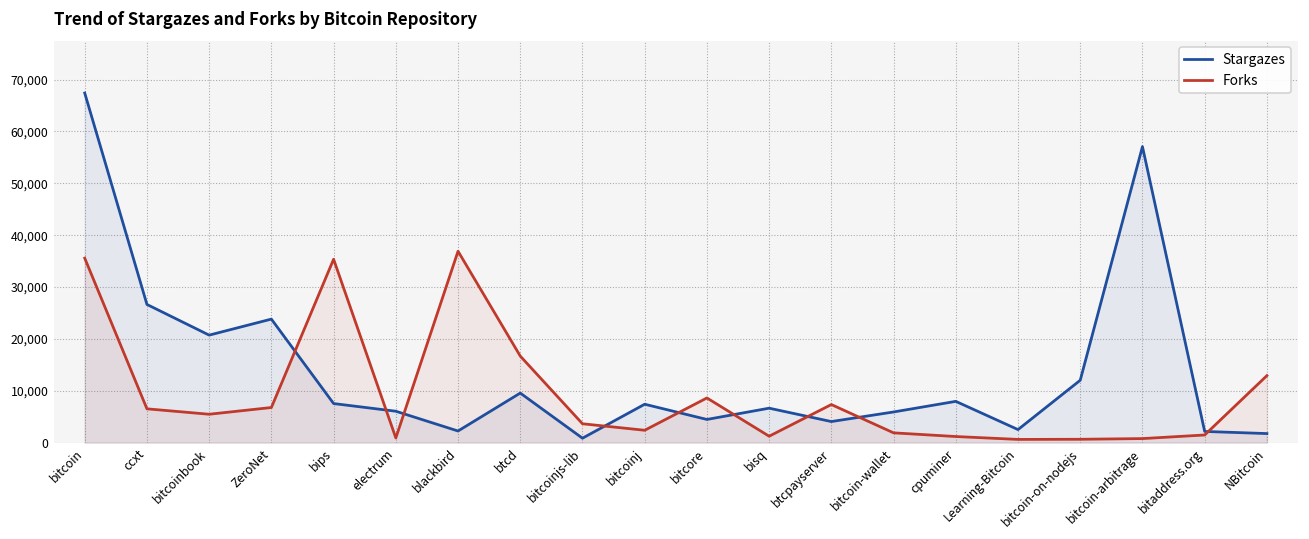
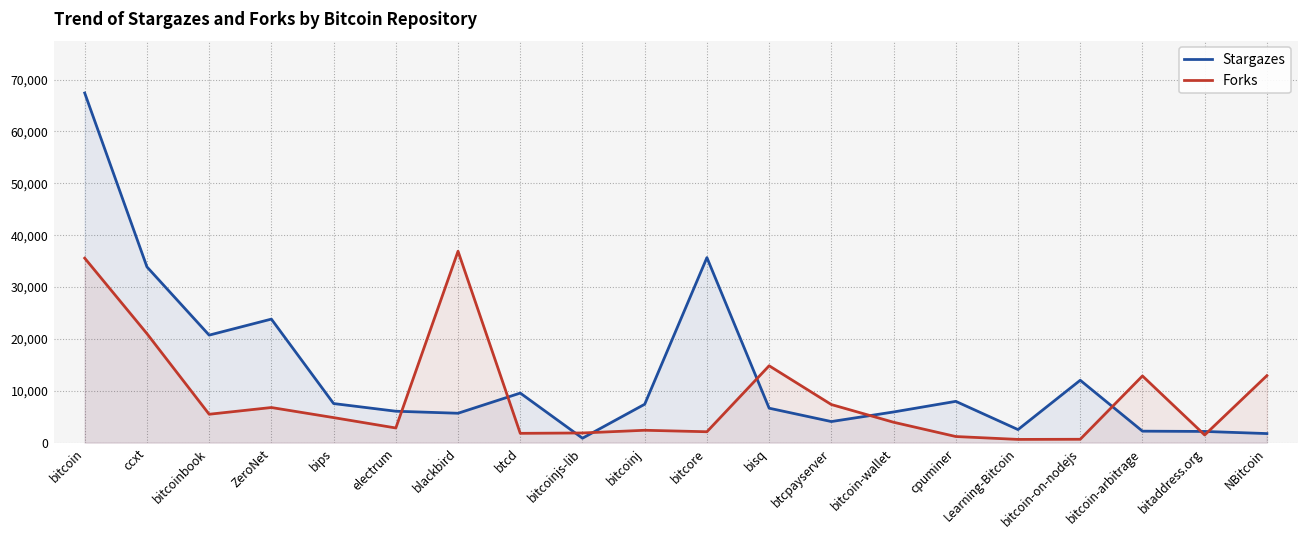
Stargazes, ccxt: 27,000 -> 34,000
Forks, ccxt: 7,000 -> 21,000
Forks, bips: 35,000 -> 5,000
Forks, electrum: 1,000 -> 3,000
Stargazes, blackbird: 2,000 -> 6,000
Forks, btcd: 17,000 -> 2,000
Forks, bitcoinjs-lib: 4,000 -> 2,000
Stargazes, bitcore: 4,000 -> 36,000
Forks, bitcore: 9,000 -> 2,000
Forks, bisq: 1,000 -> 15,000
Forks, bitcoin-wallet: 2,000 -> 4,000
Stargazes, bitcoin-arbitrage: 57,000 -> 2,000
Forks, bitcoin-arbitrage: 1,000 -> 13,000
